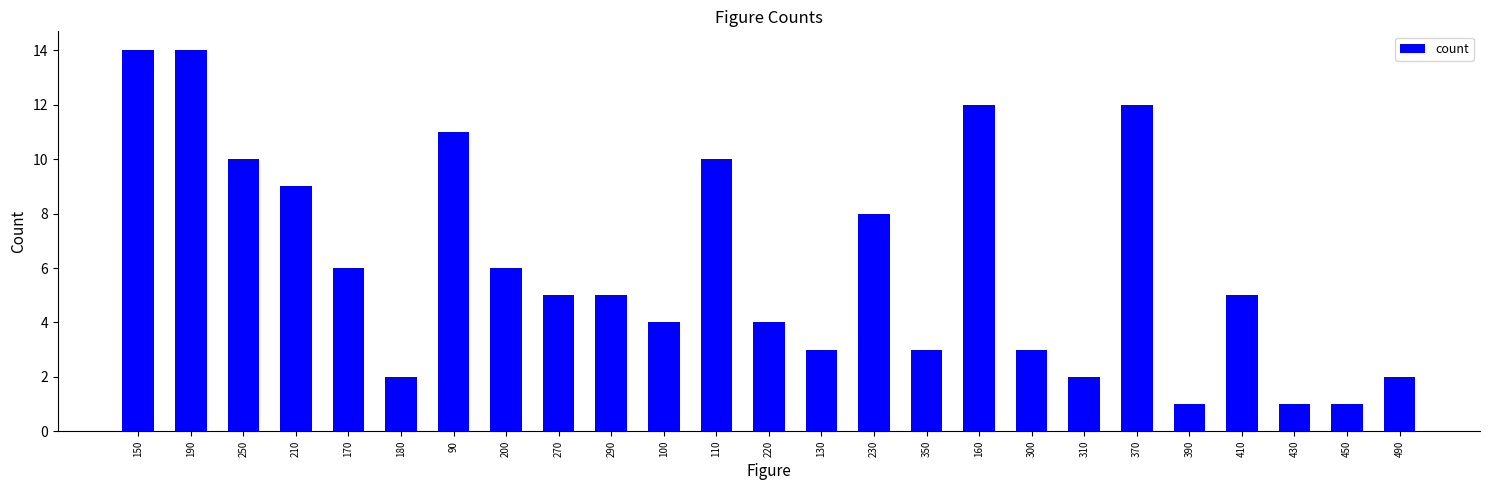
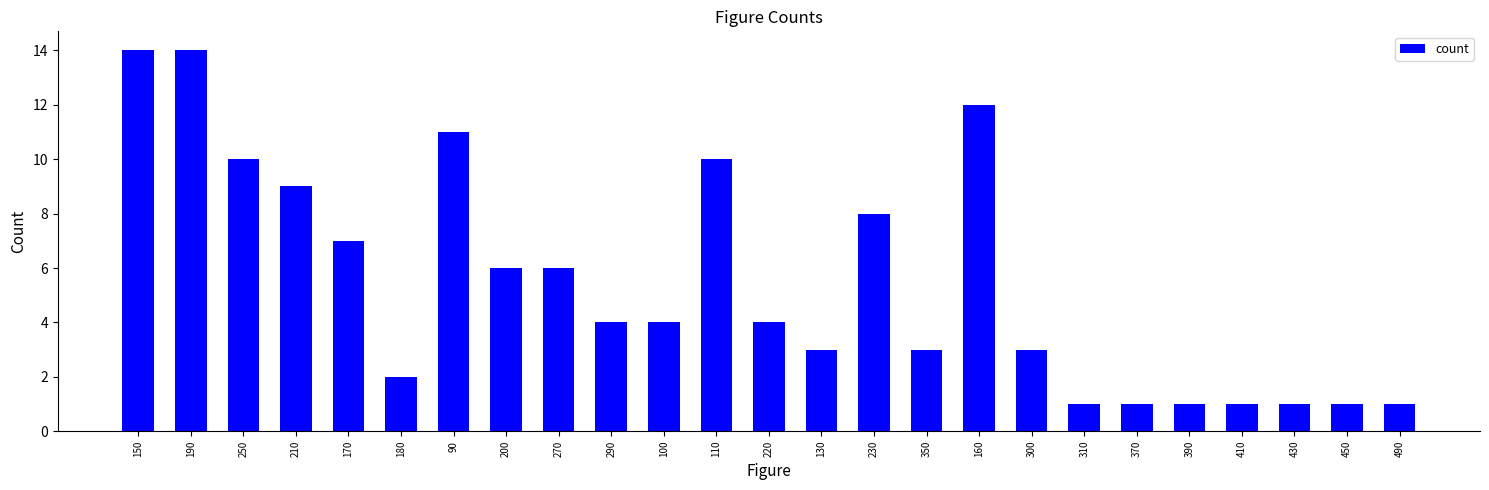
170: 6 -> 7
270: 5 -> 6
290: 5 -> 4
310: 2 -> 1
370: 12 -> 1
410: 5 -> 1
490: 2 -> 1
